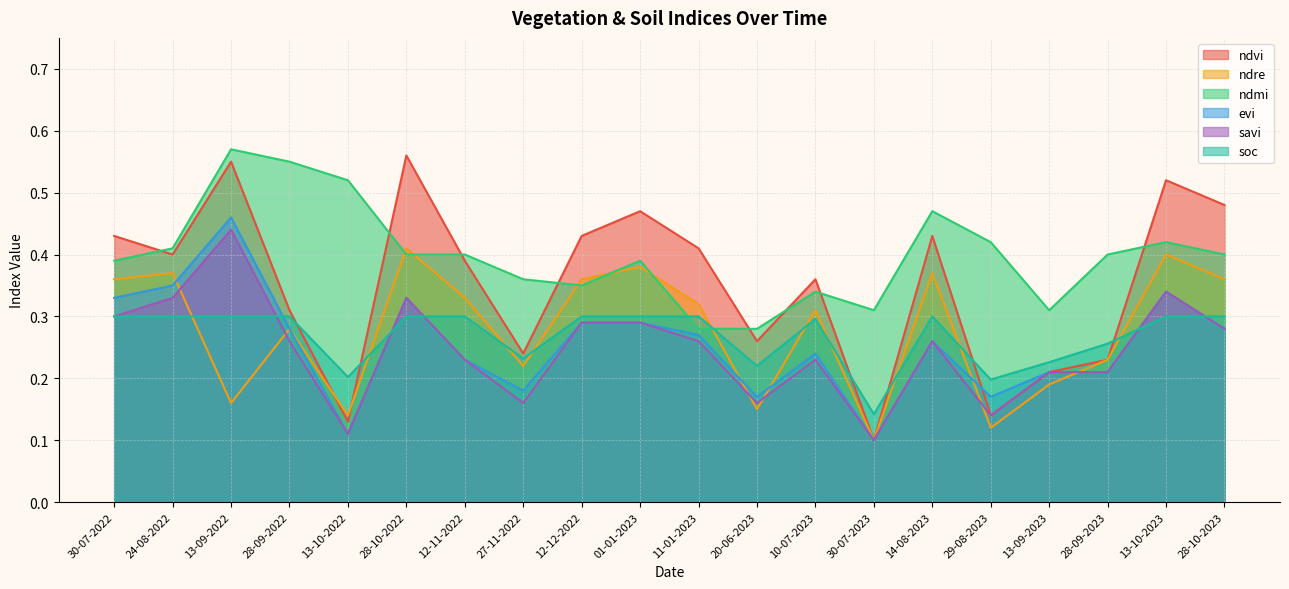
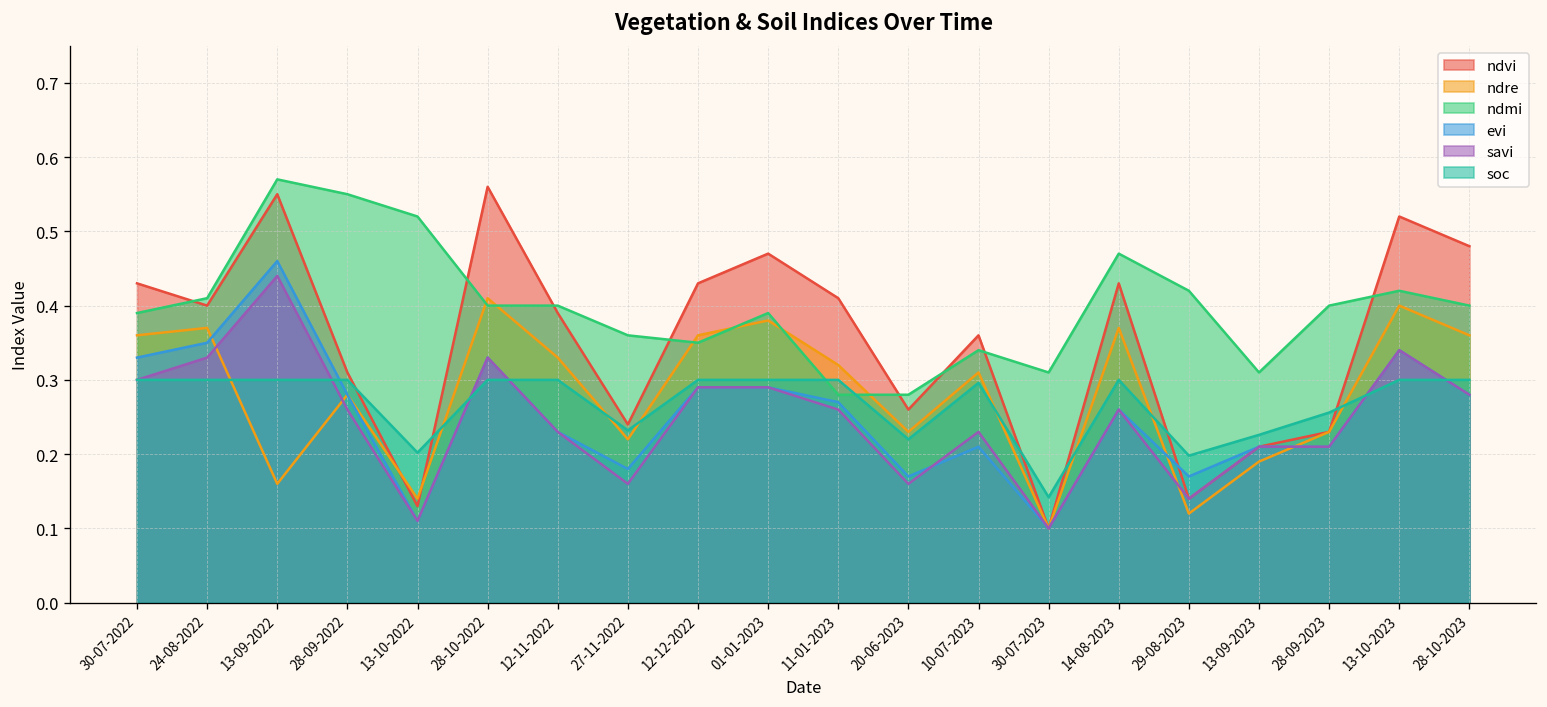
ndre, 20-06-2023: 0.15 -> 0.23
evi, 10-07-2023: 0.24 -> 0.21
